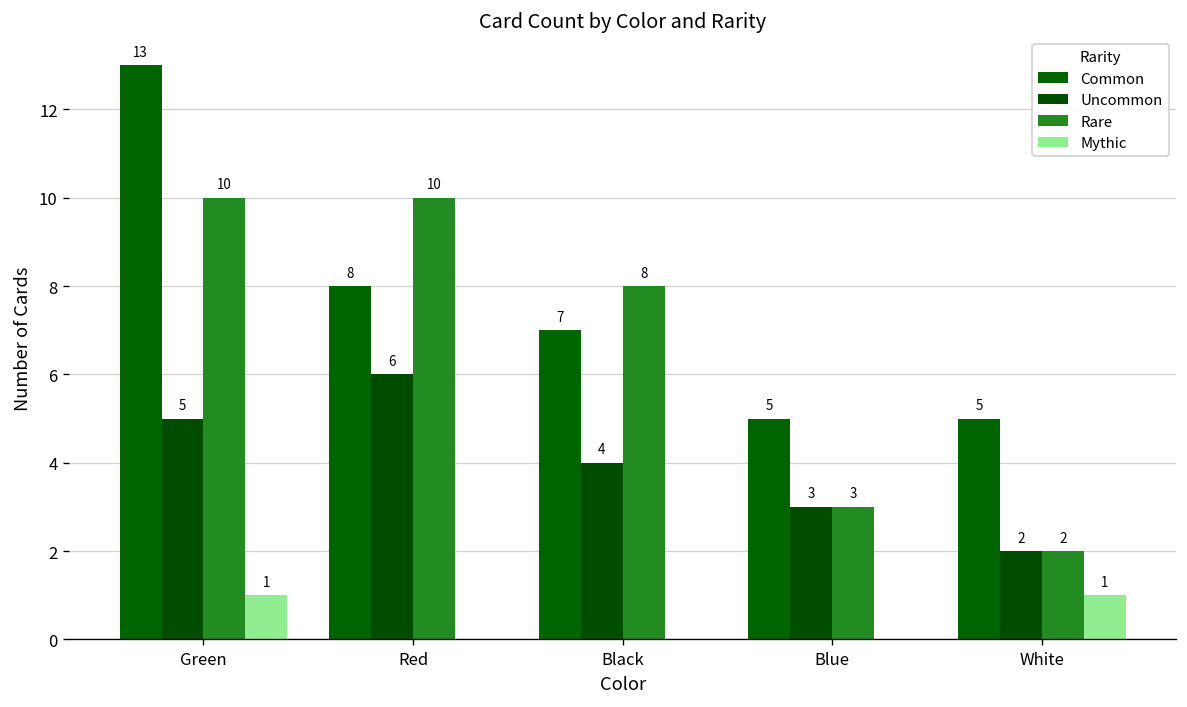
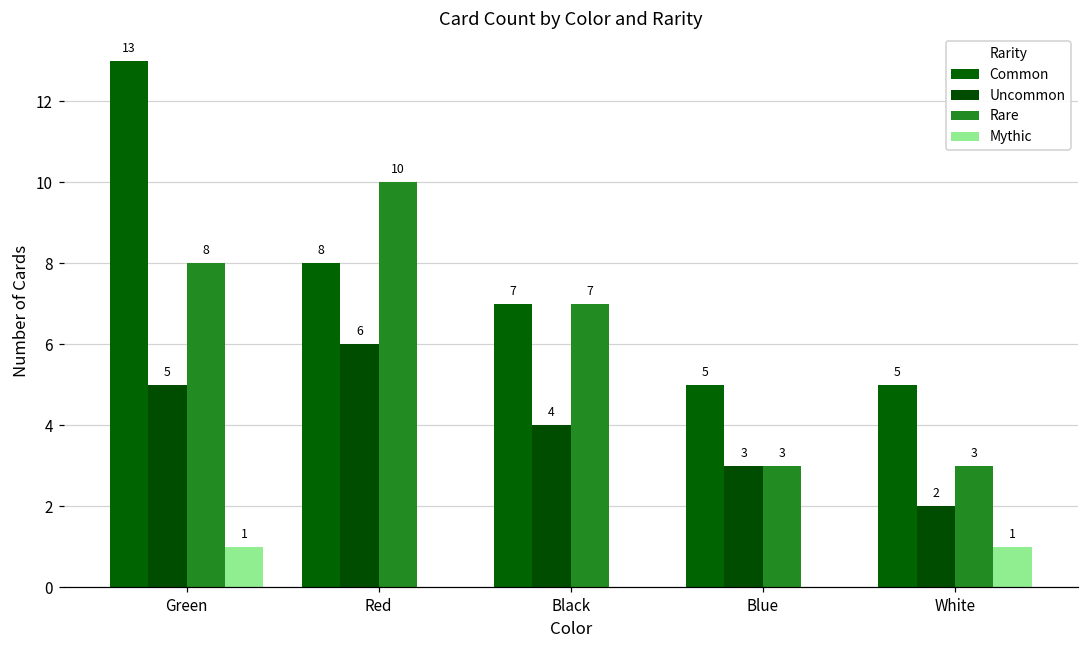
Rare, Green: 10 -> 8
Rare, Black: 8 -> 7
Rare, White: 2 -> 3
